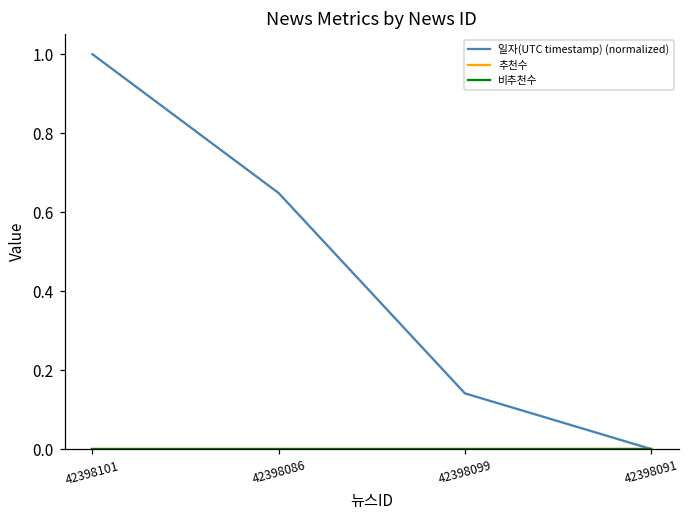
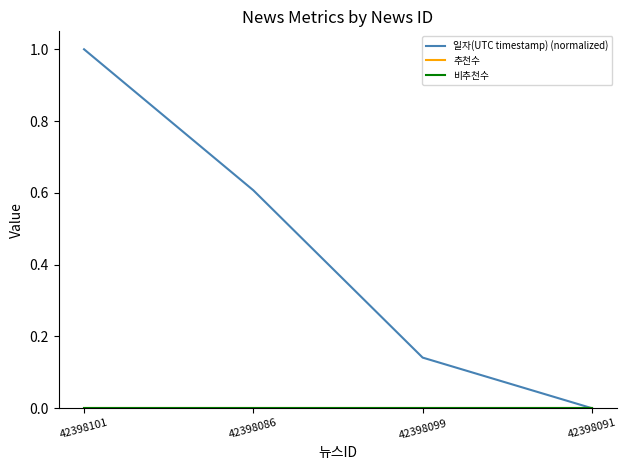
일자(UTC timestamp) (normalized), 42398086: 0.65 -> 0.61
